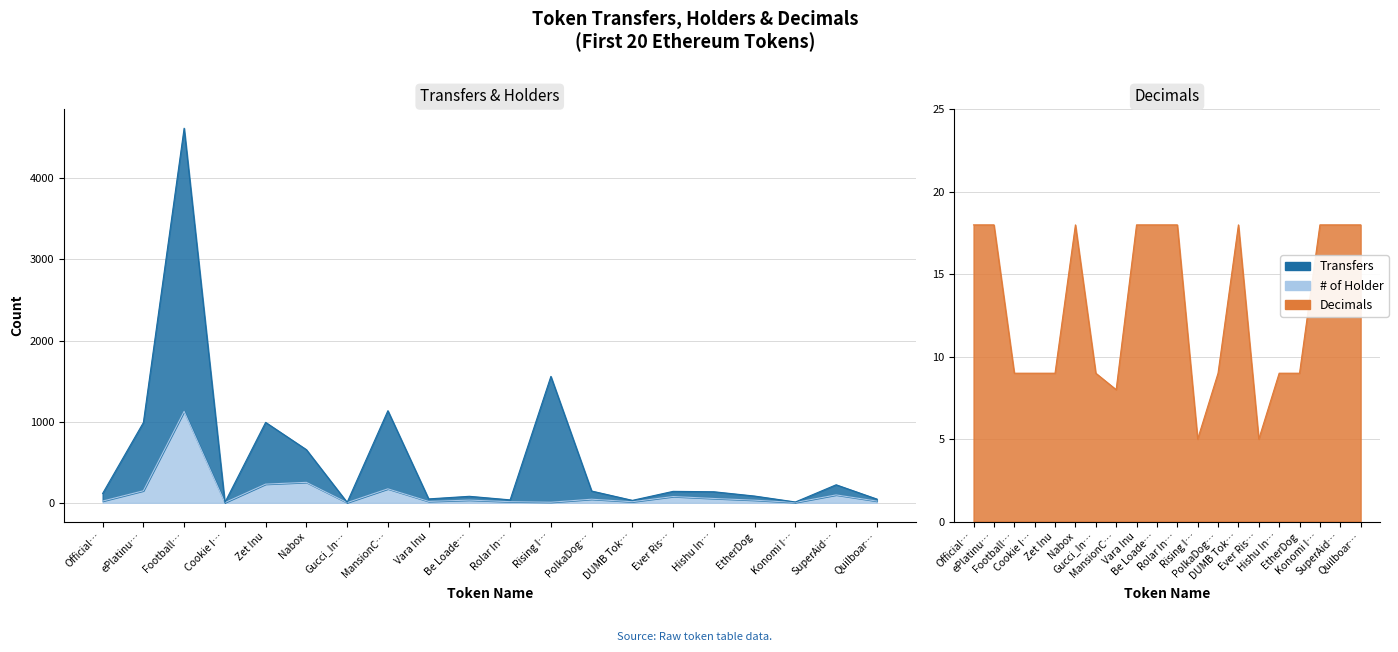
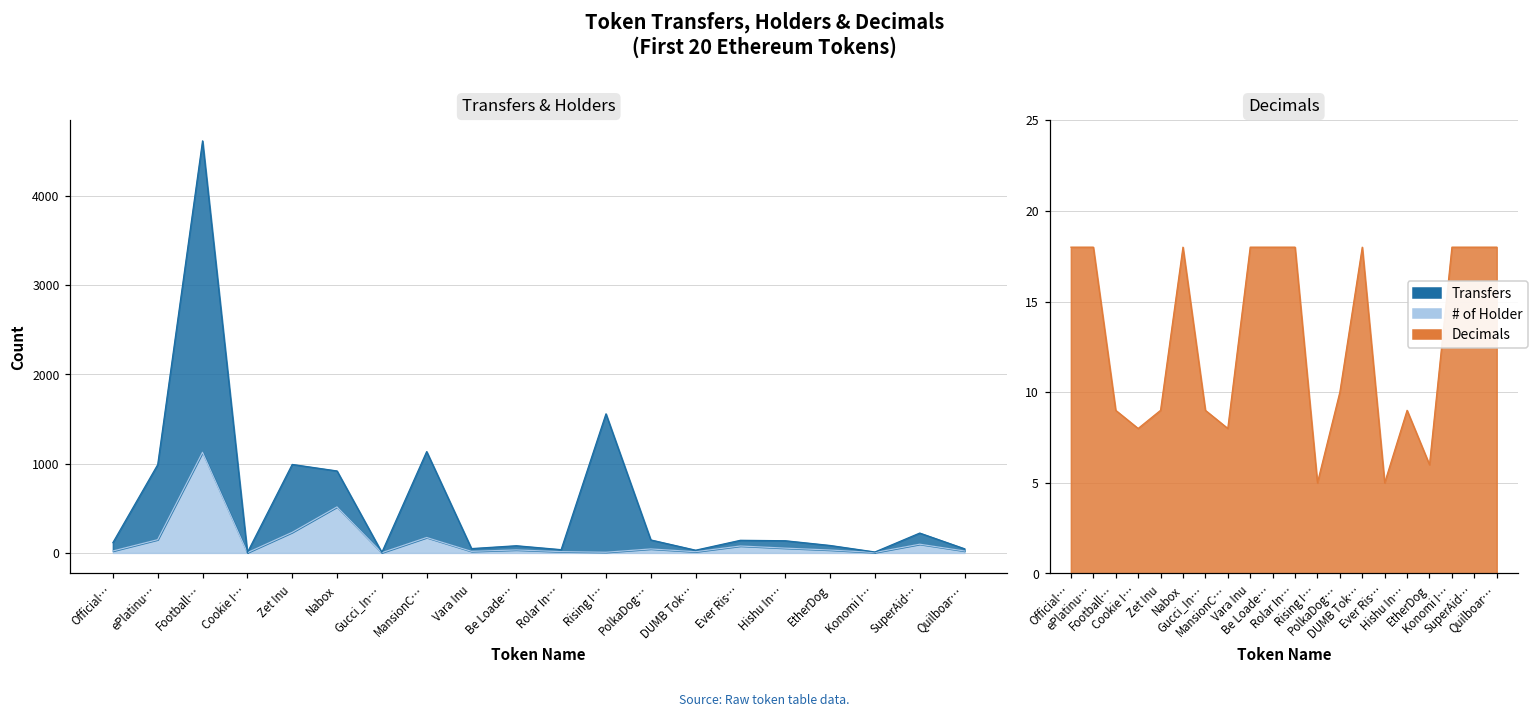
Transfers & Holders, # of Holder, Nabox: 300 -> 500
Decimals, Cookie I…: 9 -> 8
Decimals, PolkaDog…: 9 -> 10
Decimals, EtherDog: 9 -> 6
